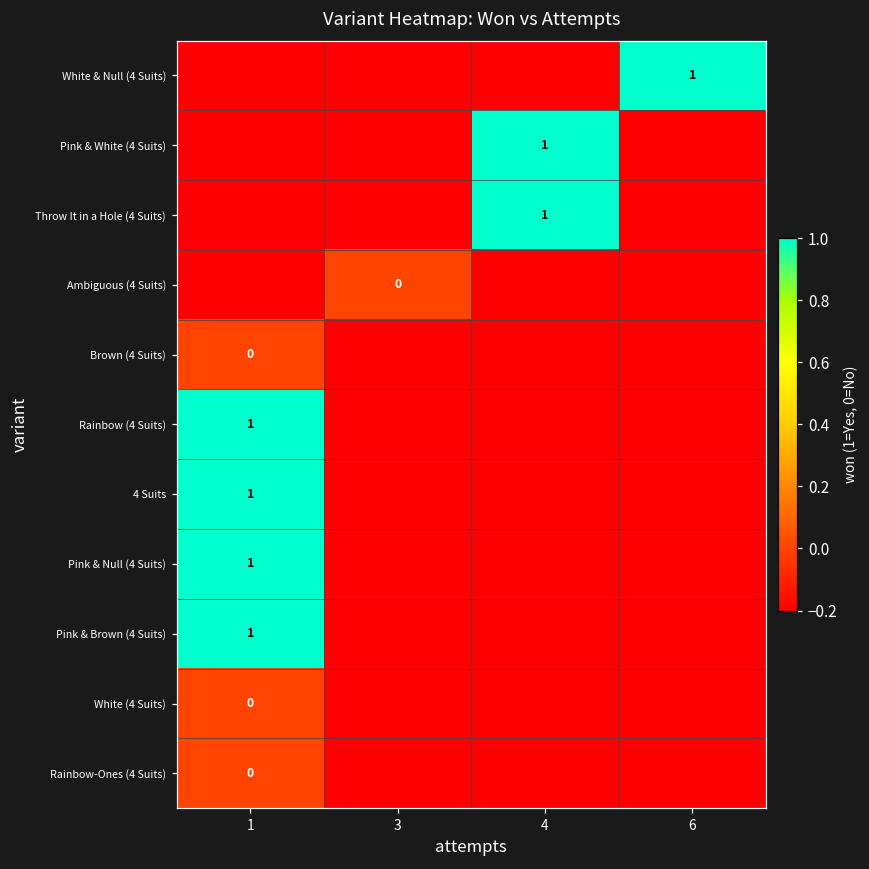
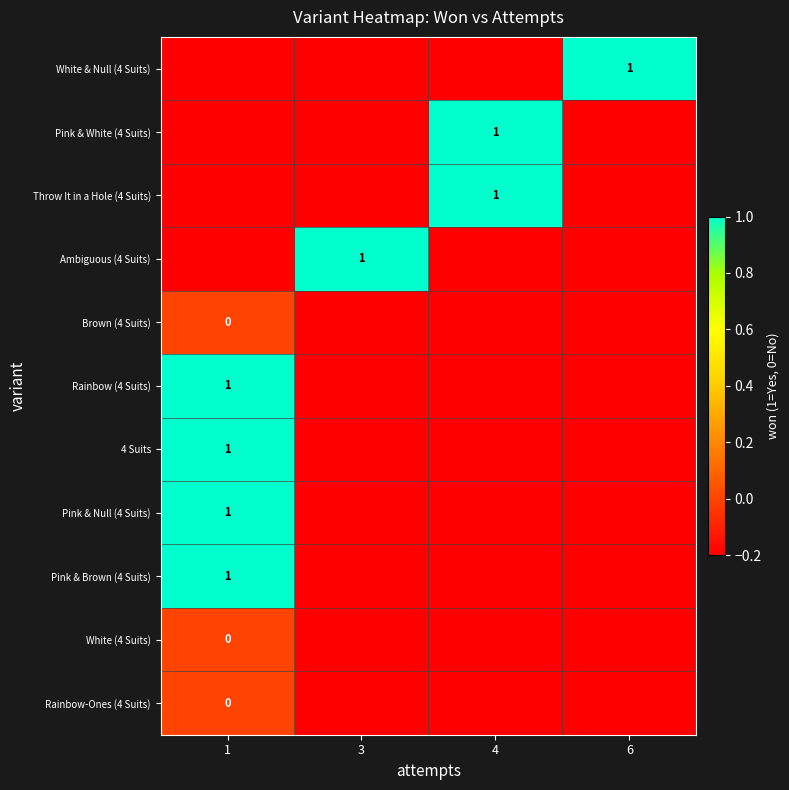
Ambiguous (4 Suits), 3: 0 -> 1
